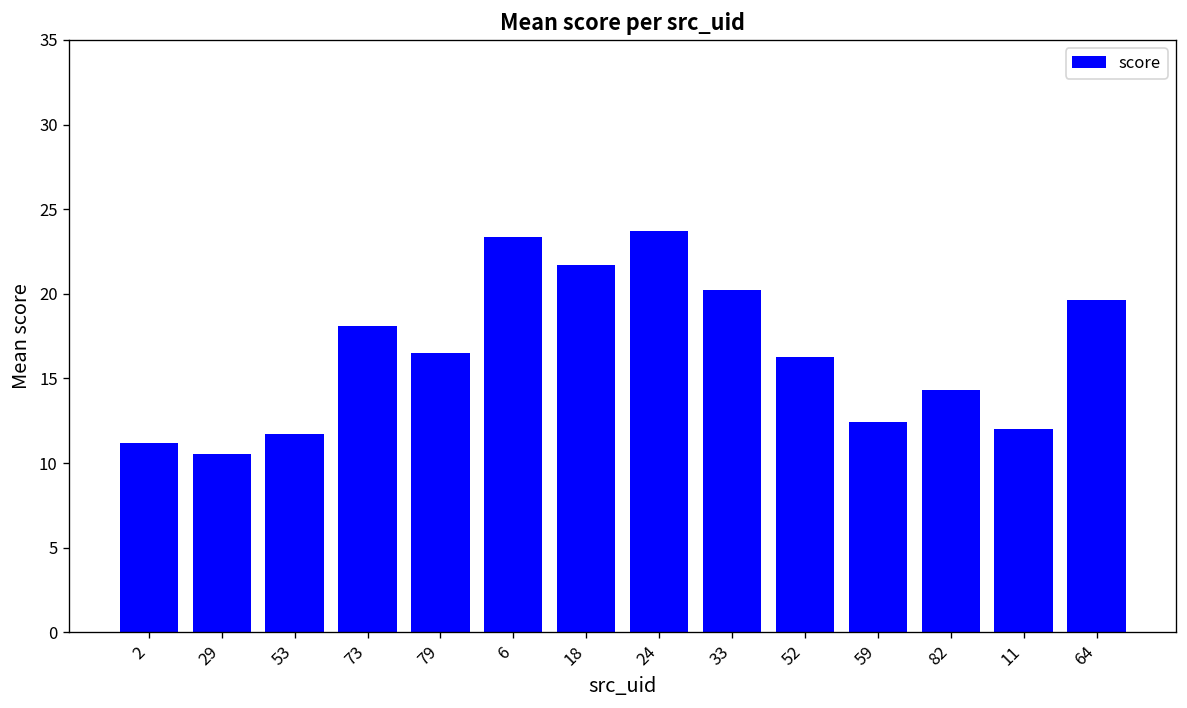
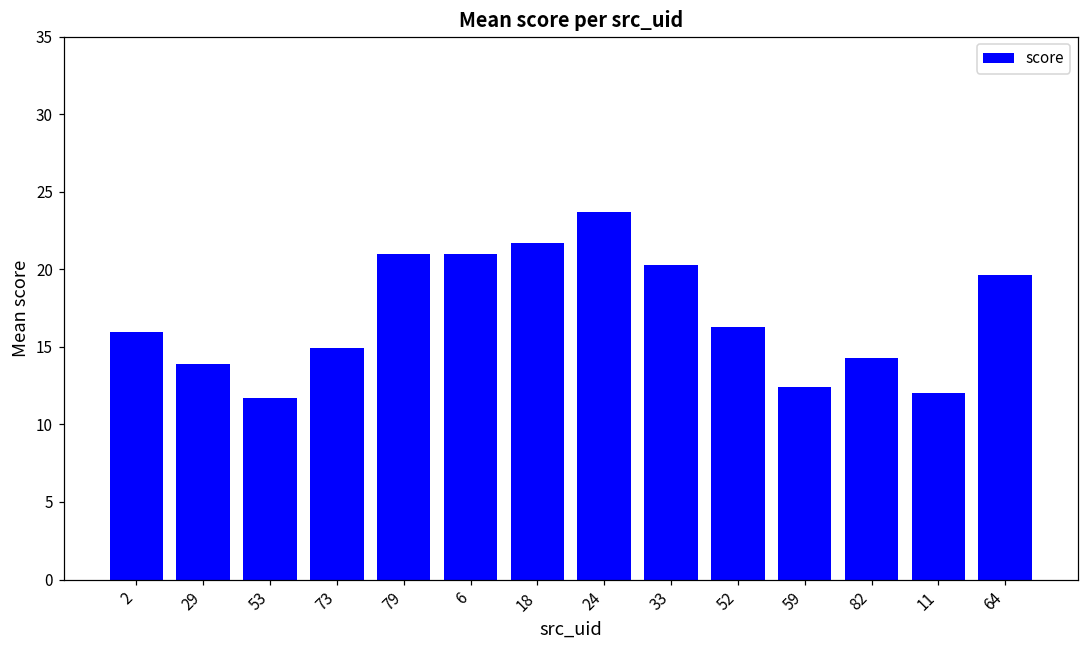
2: 11.2 -> 15.9
29: 10.5 -> 13.9
73: 18.1 -> 15.0
79: 16.5 -> 21.0
6: 23.4 -> 21.0
